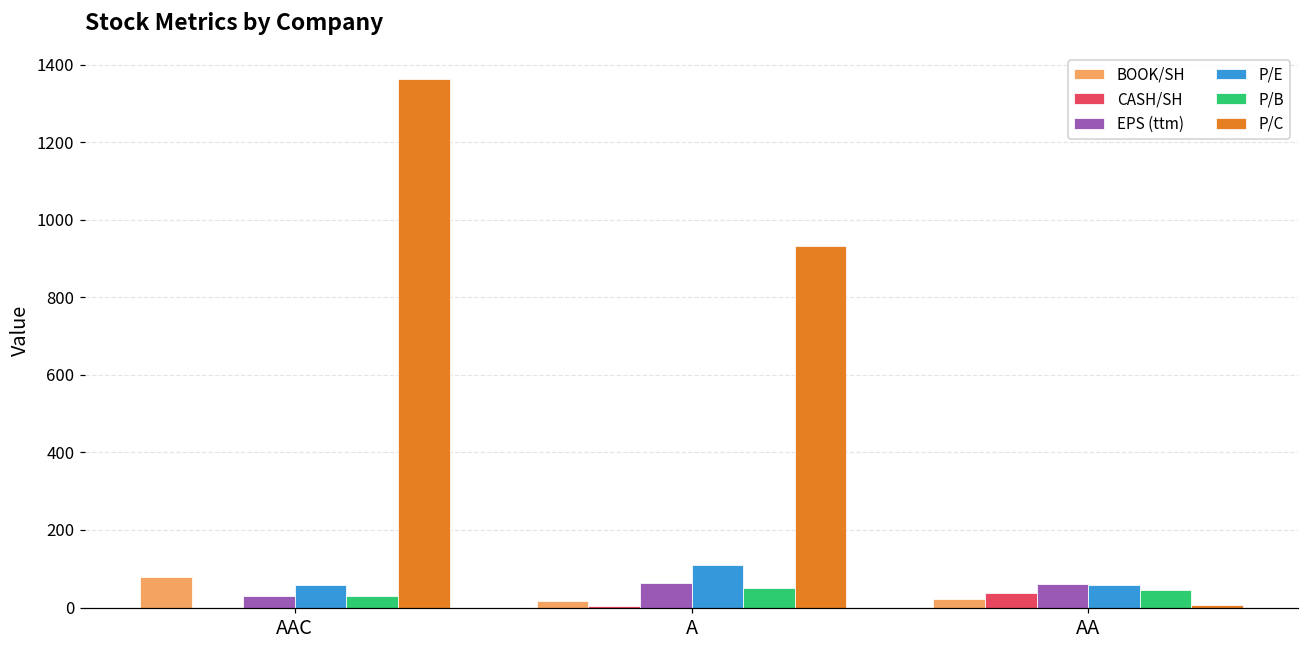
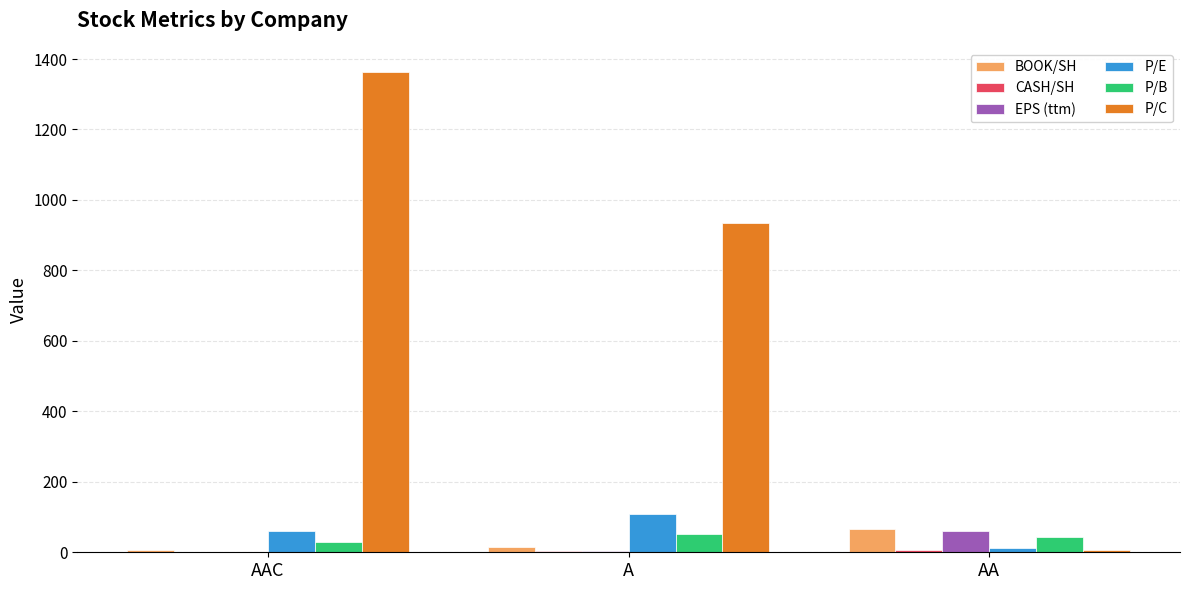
BOOK/SH, AAC: 80 -> 10
EPS (ttm), AAC: 30 -> 0
EPS (ttm), A: 60 -> 0
BOOK/SH, AA: 20 -> 70
CASH/SH, AA: 40 -> 10
P/E, AA: 60 -> 10
